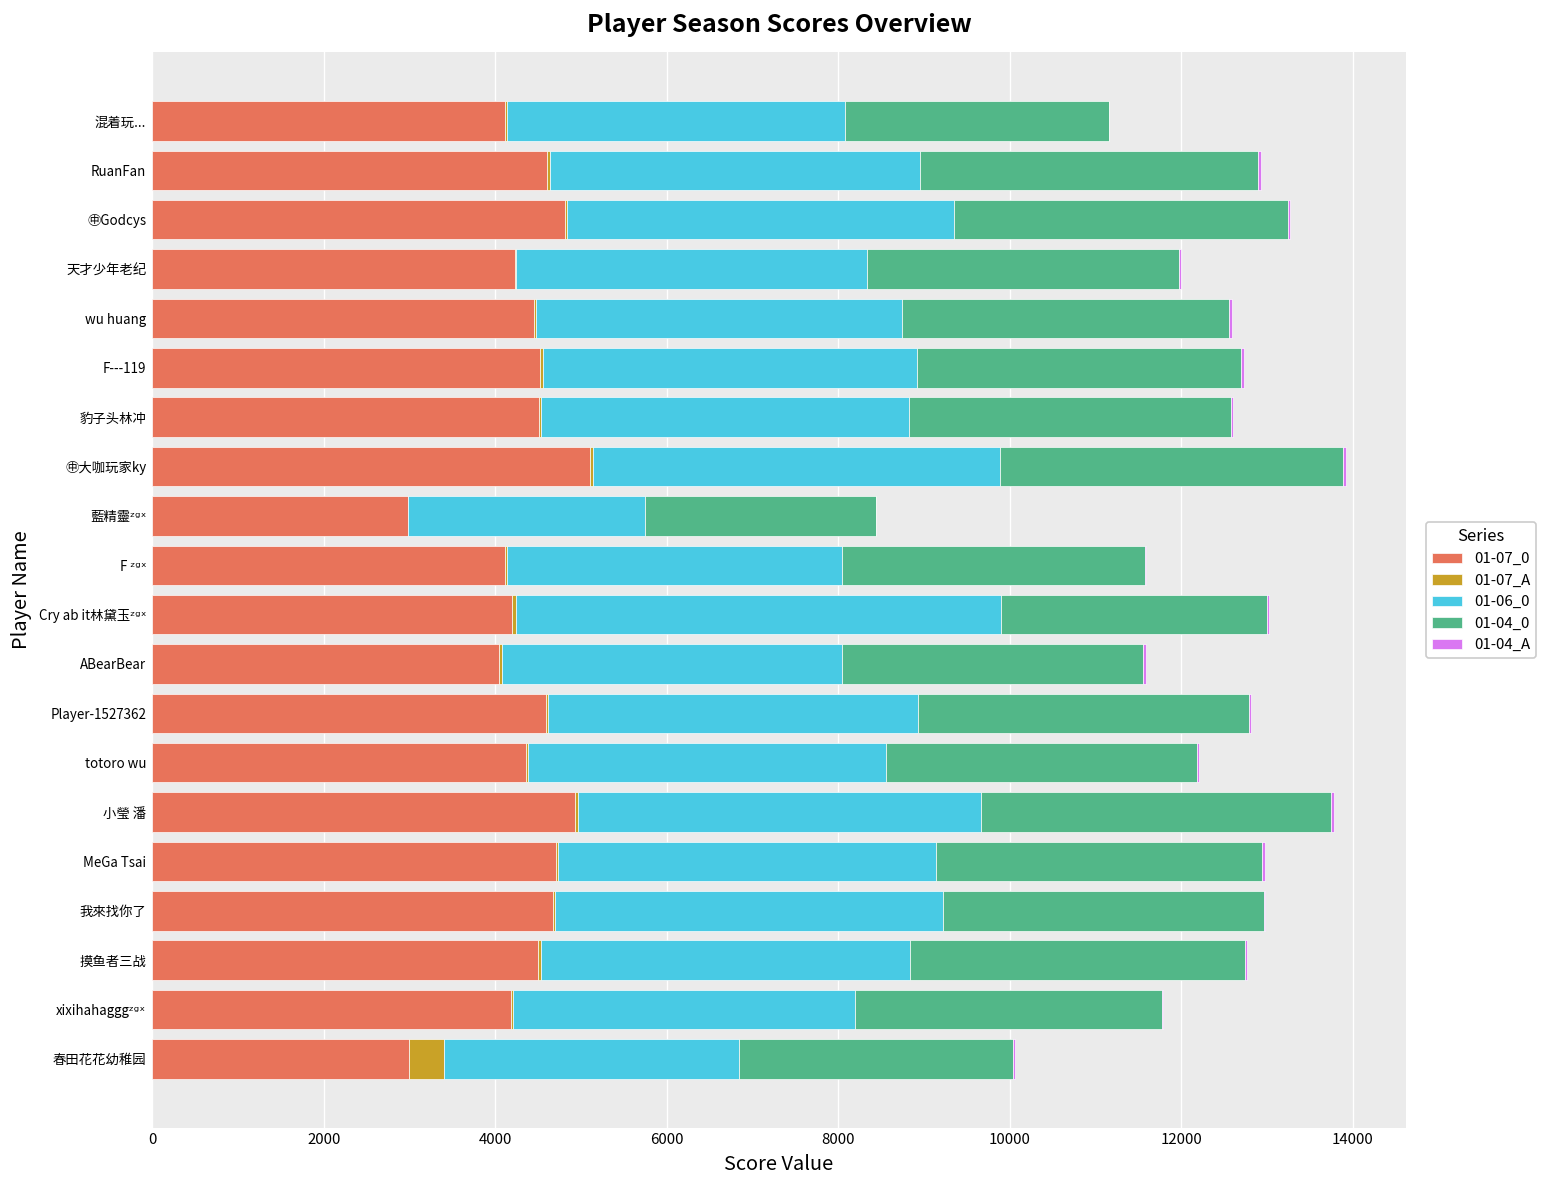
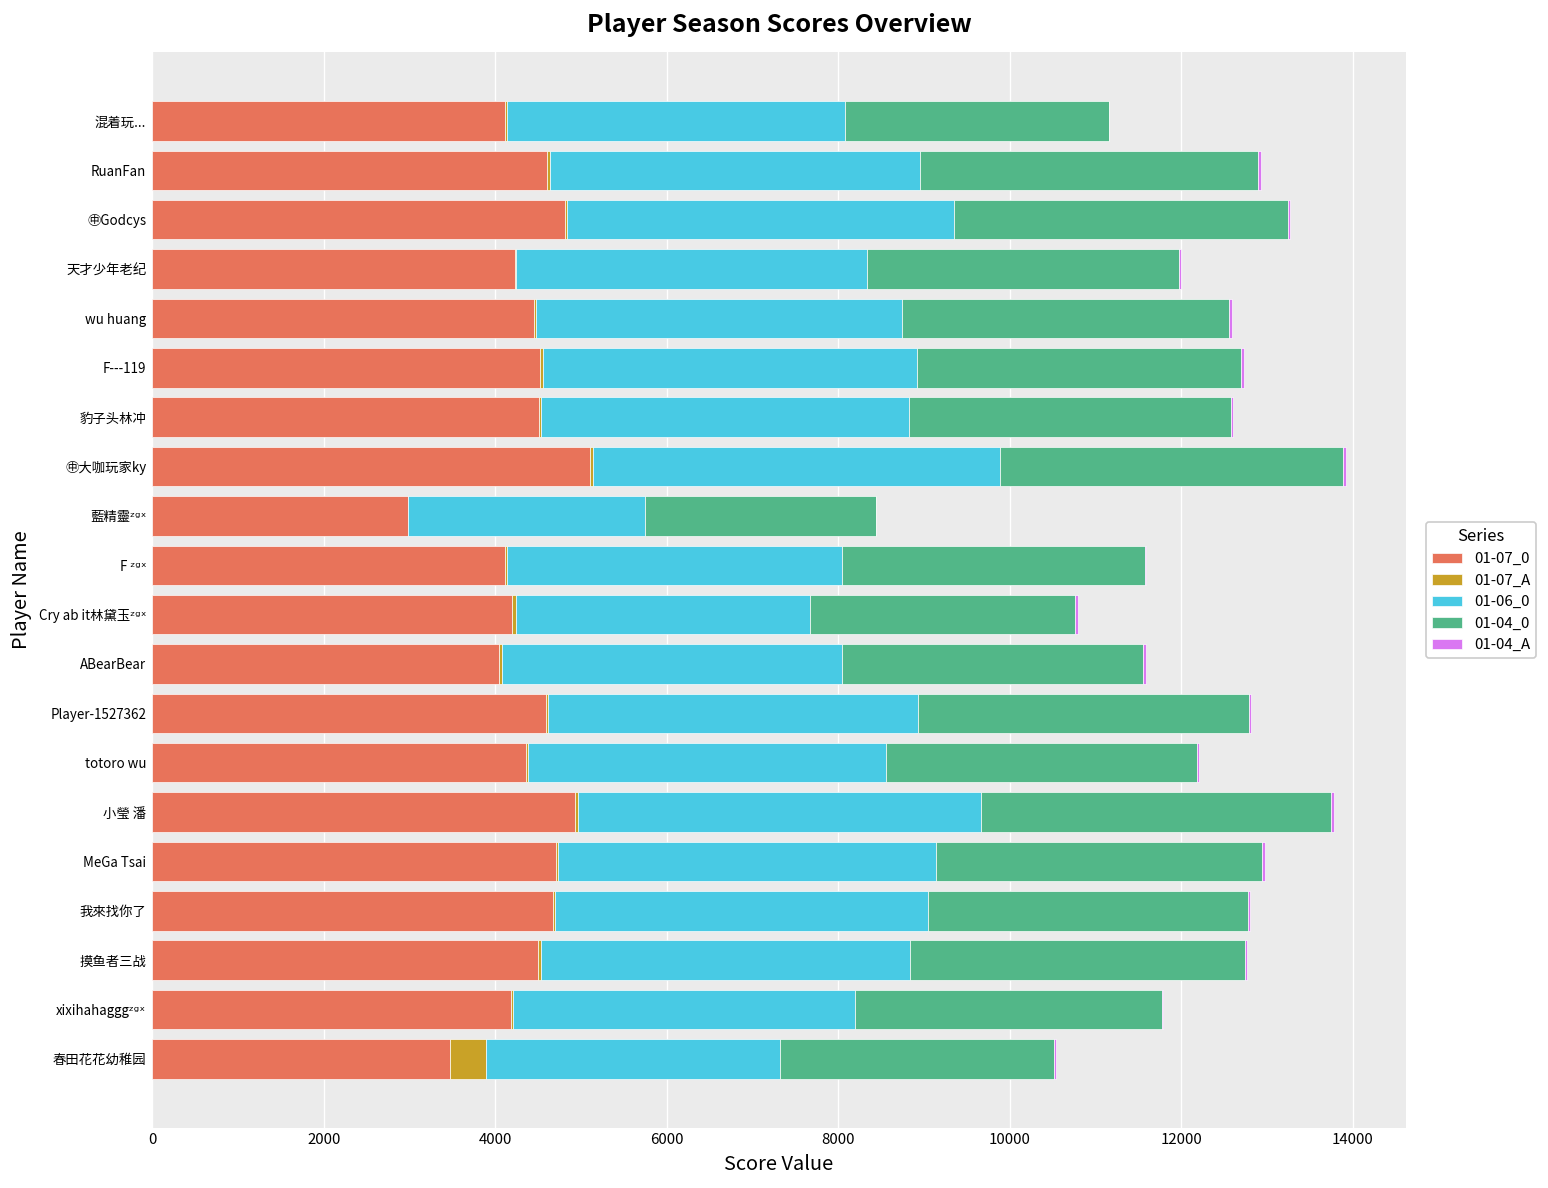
01-06_0, Cry ab it林黛玉ᶻᵍˣ: 5700 -> 3400
01-06_0, 我來找你了: 4500 -> 4400
01-07_0, 春田花花幼稚园: 3000 -> 3500
